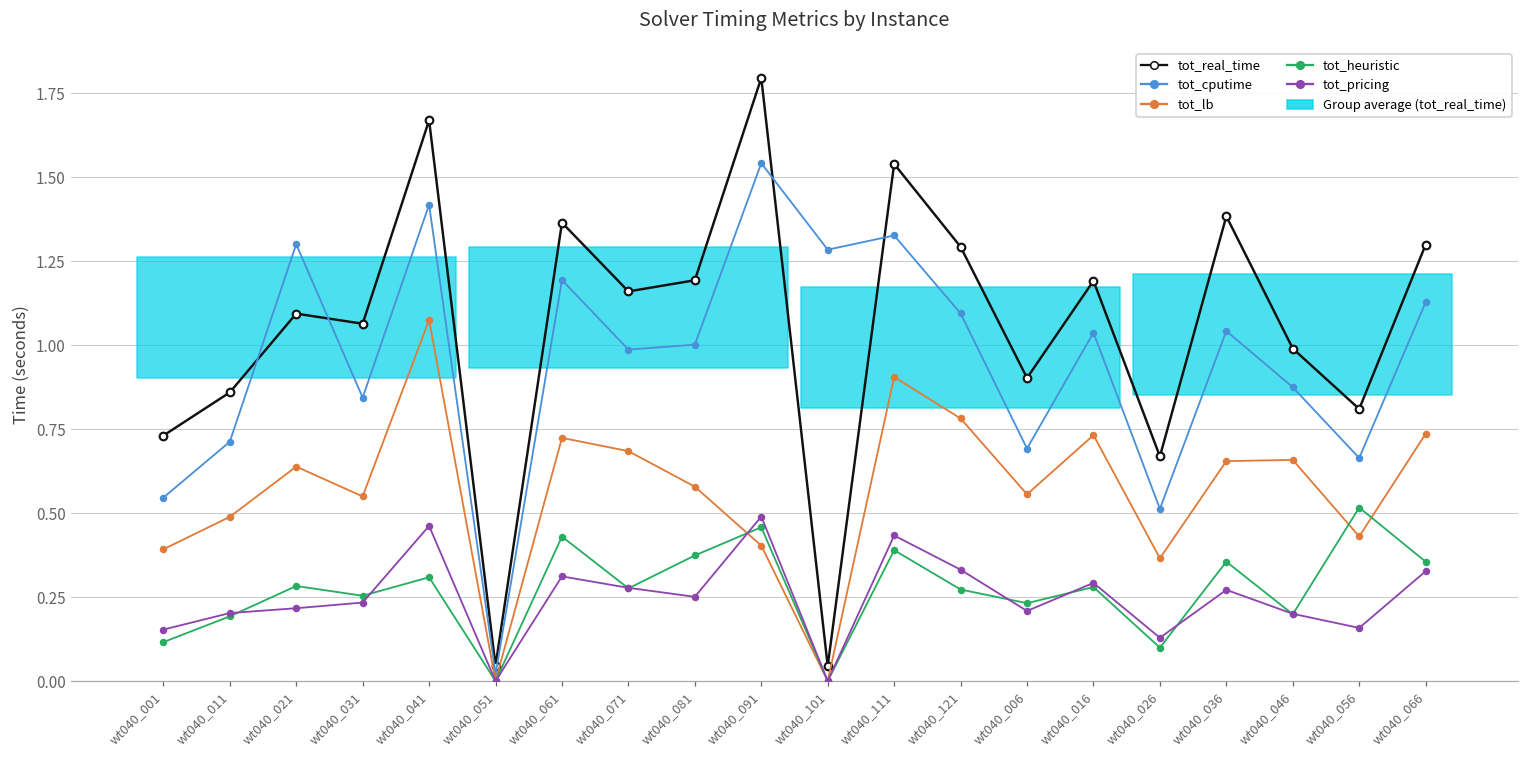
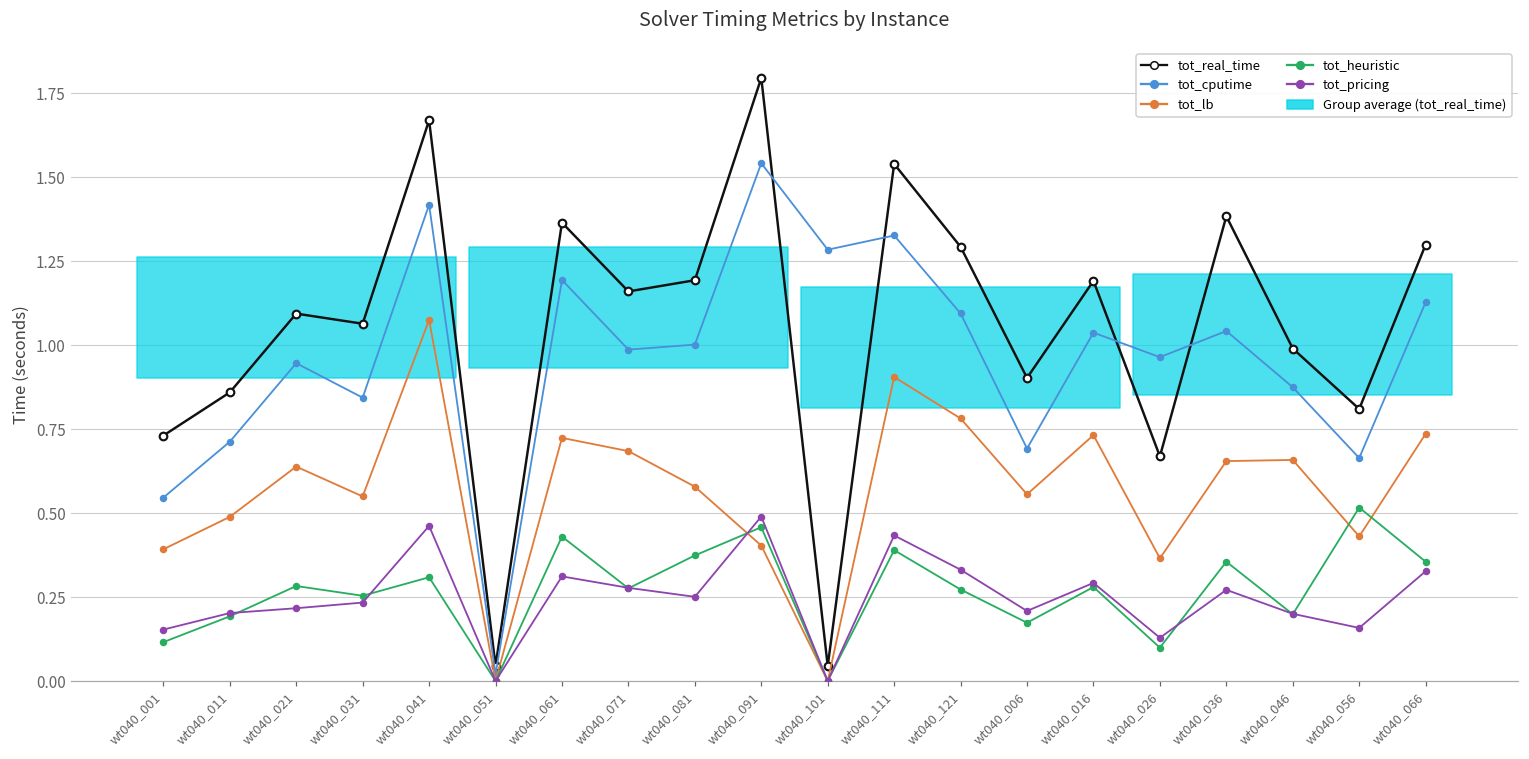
tot_cputime, wt040_021: 1.30 -> 0.95
tot_heuristic, wt040_006: 0.23 -> 0.17
tot_cputime, wt040_026: 0.51 -> 0.96
